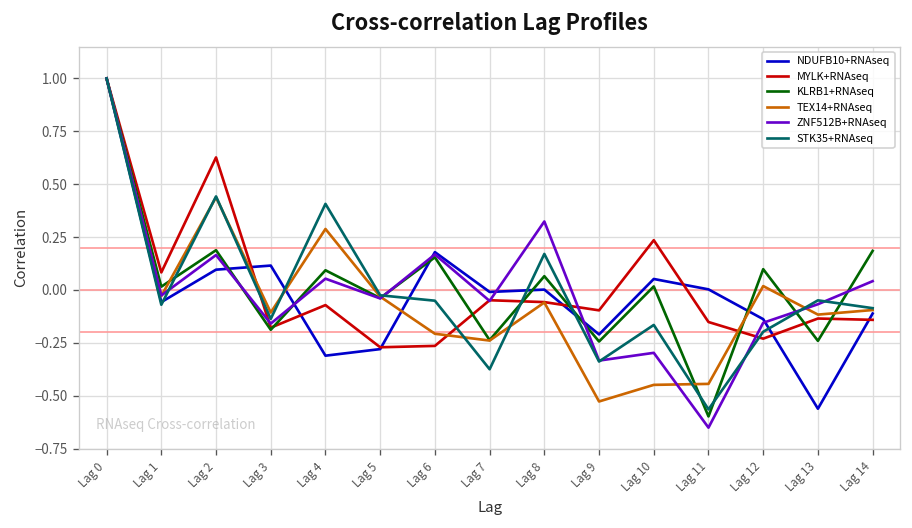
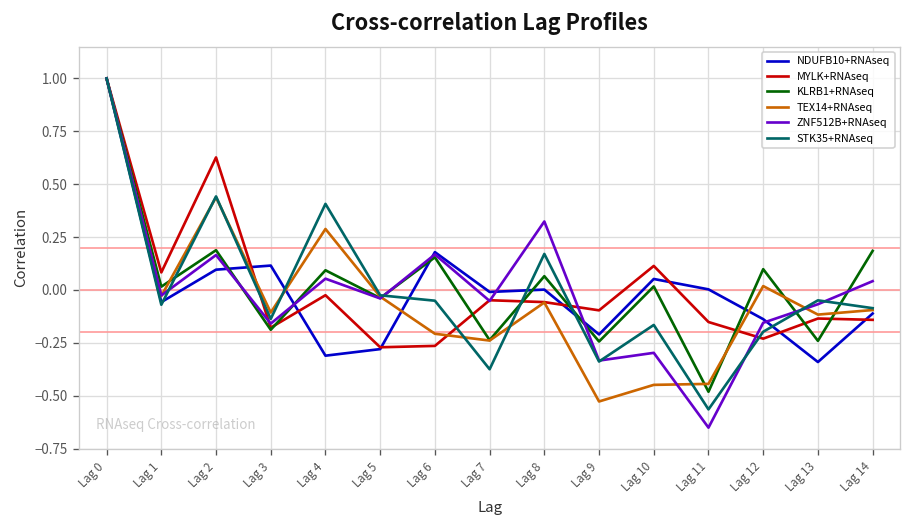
MYLK+RNAseq, Lag 4: -0.07 -> -0.02
MYLK+RNAseq, Lag 10: 0.24 -> 0.11
KLRB1+RNAseq, Lag 11: -0.60 -> -0.48
NDUFB10+RNAseq, Lag 13: -0.56 -> -0.34
